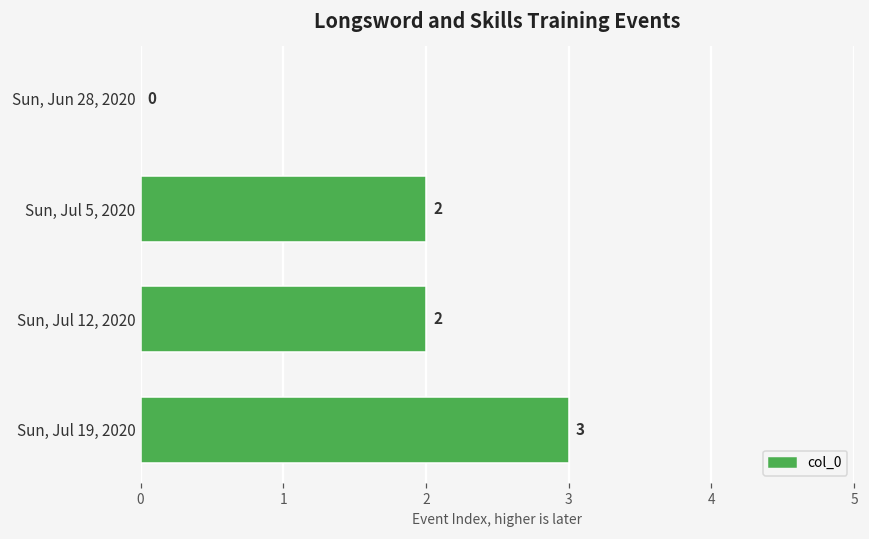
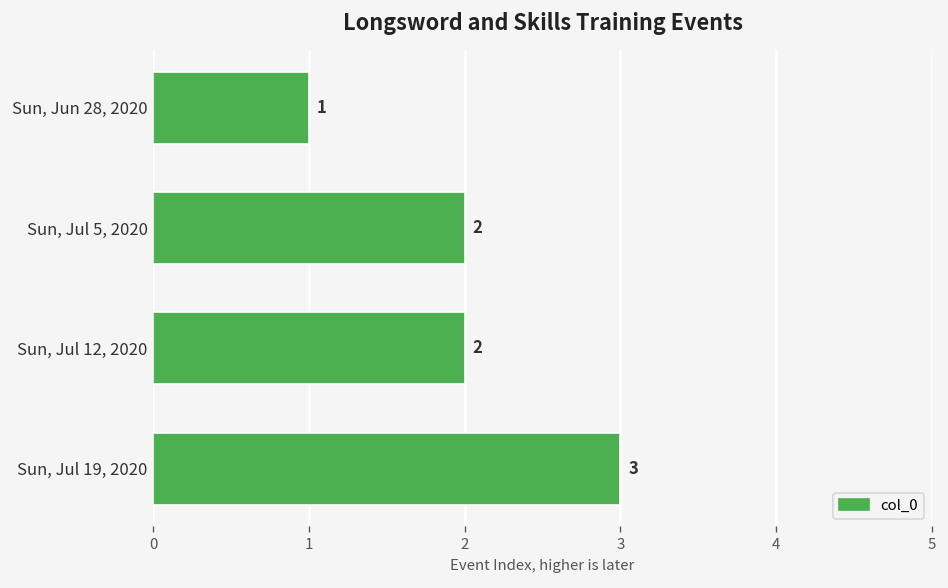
Sun, Jun 28, 2020: 0 -> 1
